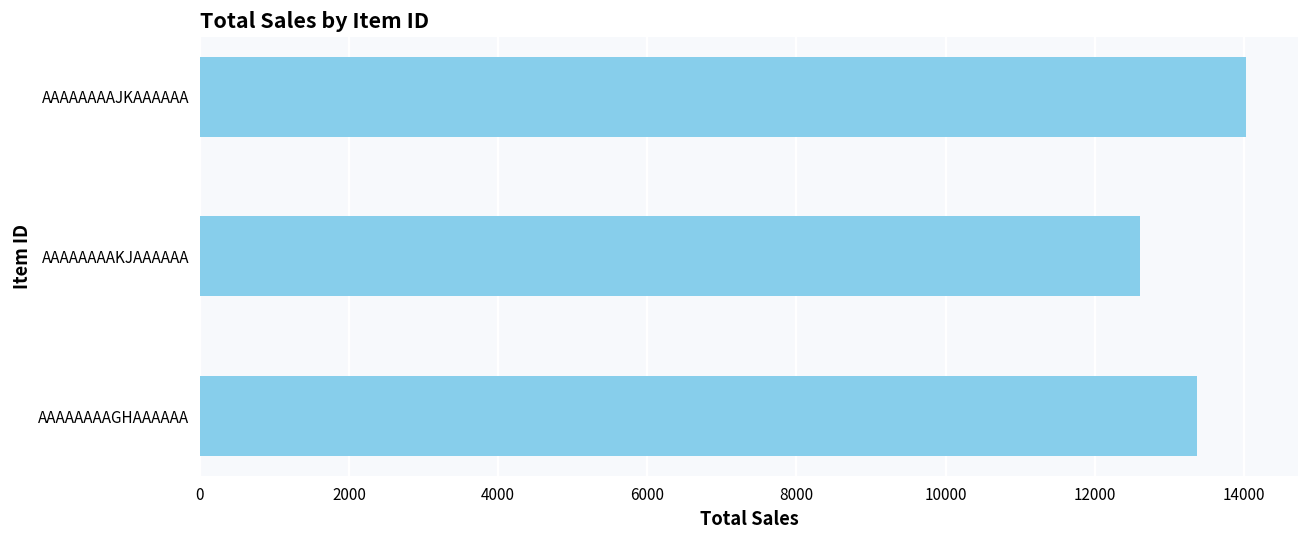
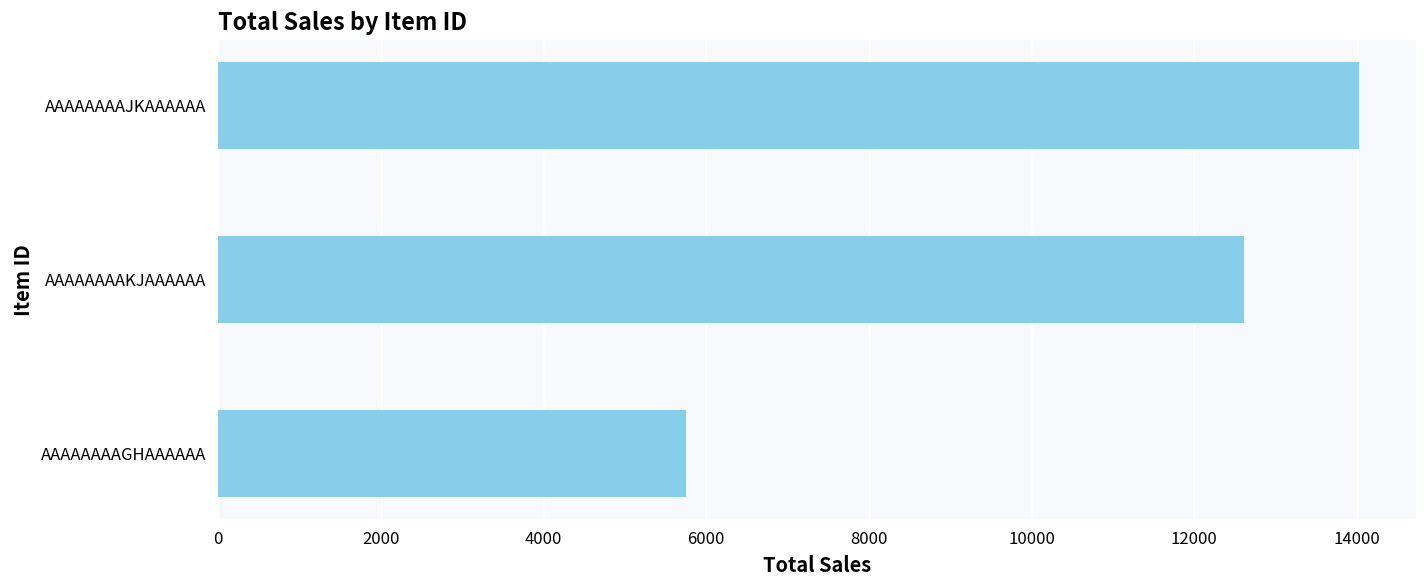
AAAAAAAAGHAAAAAA: 13400 -> 5800
